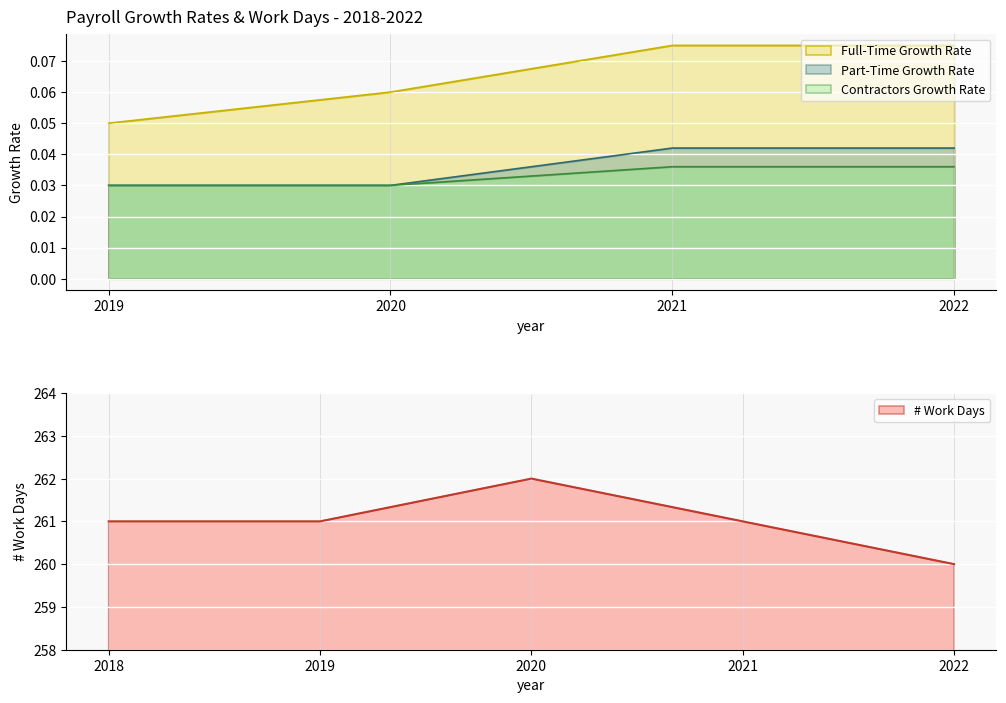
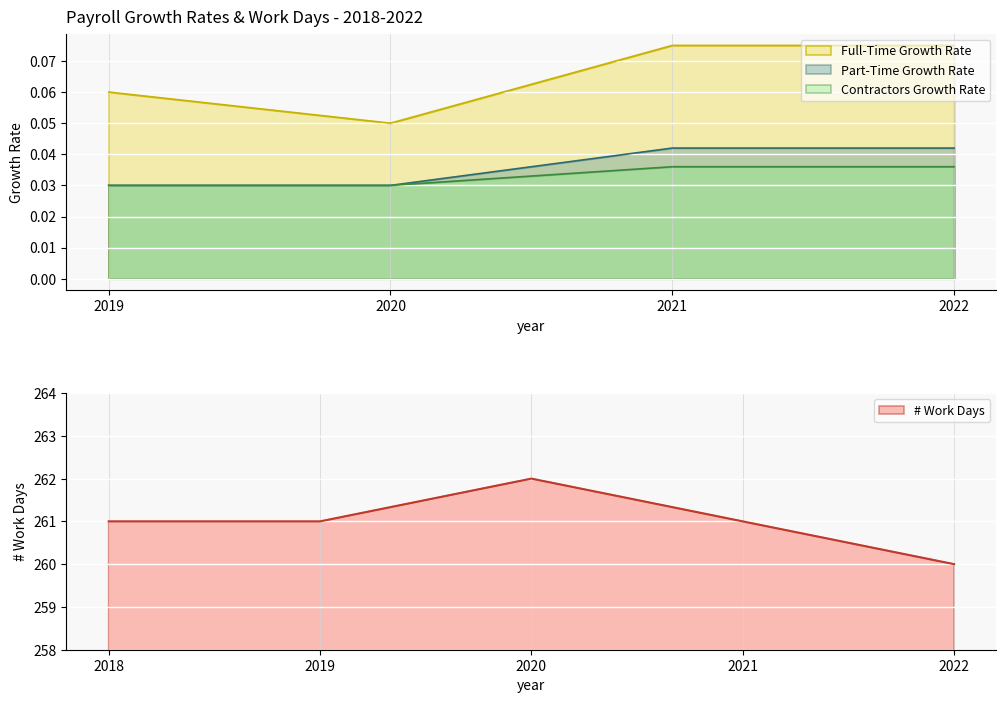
Payroll Growth Rates & Work Days - 2018-2022, Full-Time Growth Rate, 2019: 0.05 -> 0.06
Payroll Growth Rates & Work Days - 2018-2022, Full-Time Growth Rate, 2020: 0.06 -> 0.05
